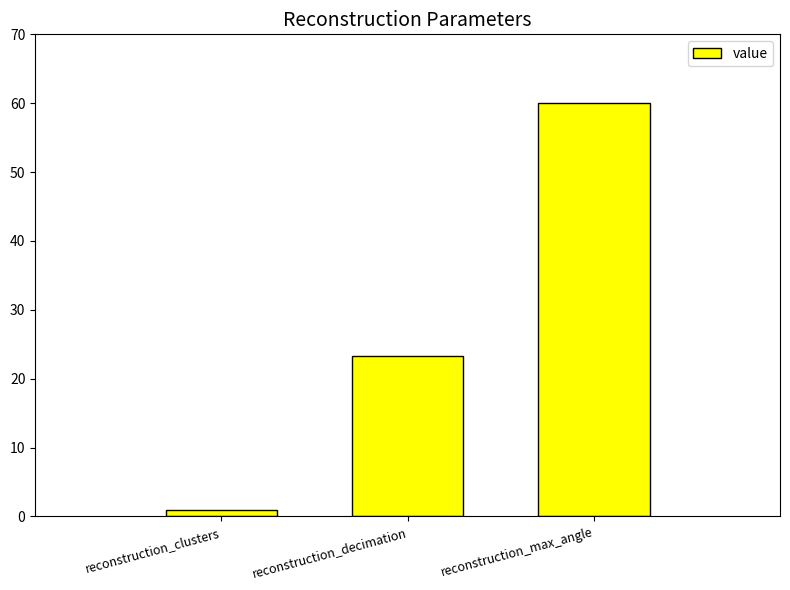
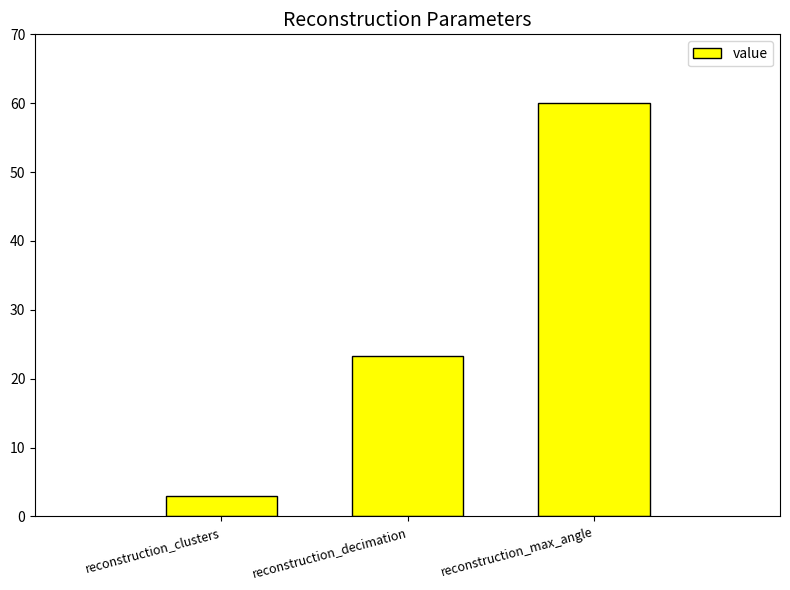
reconstruction_clusters: 1 -> 3
